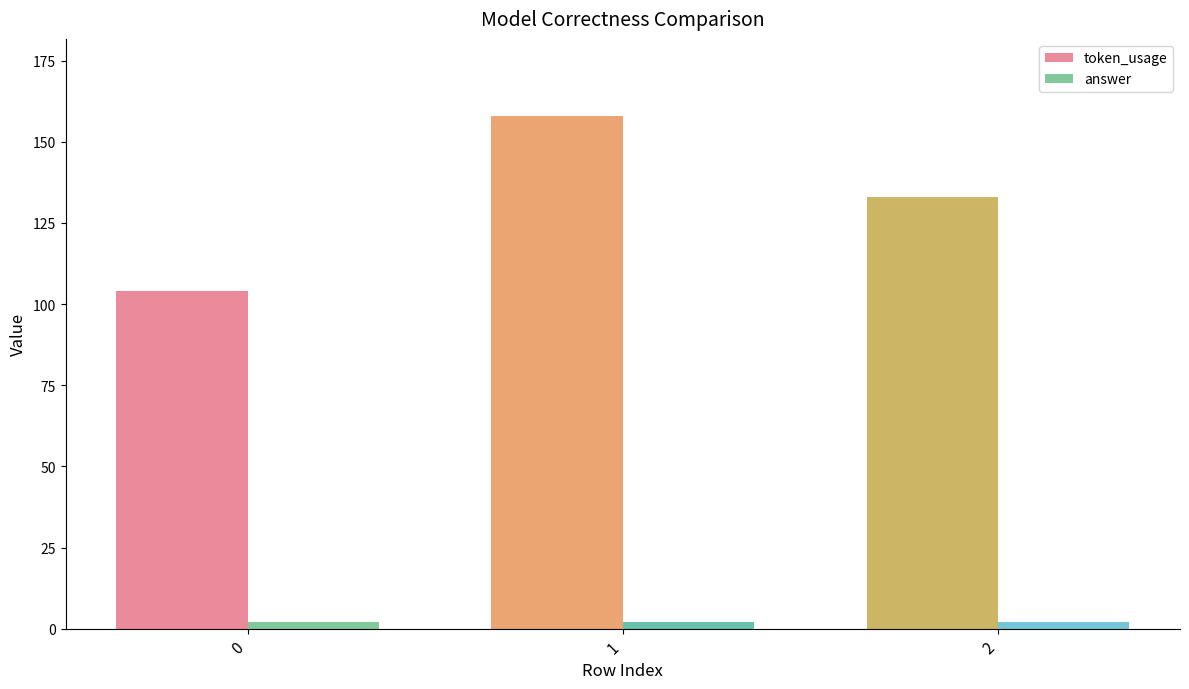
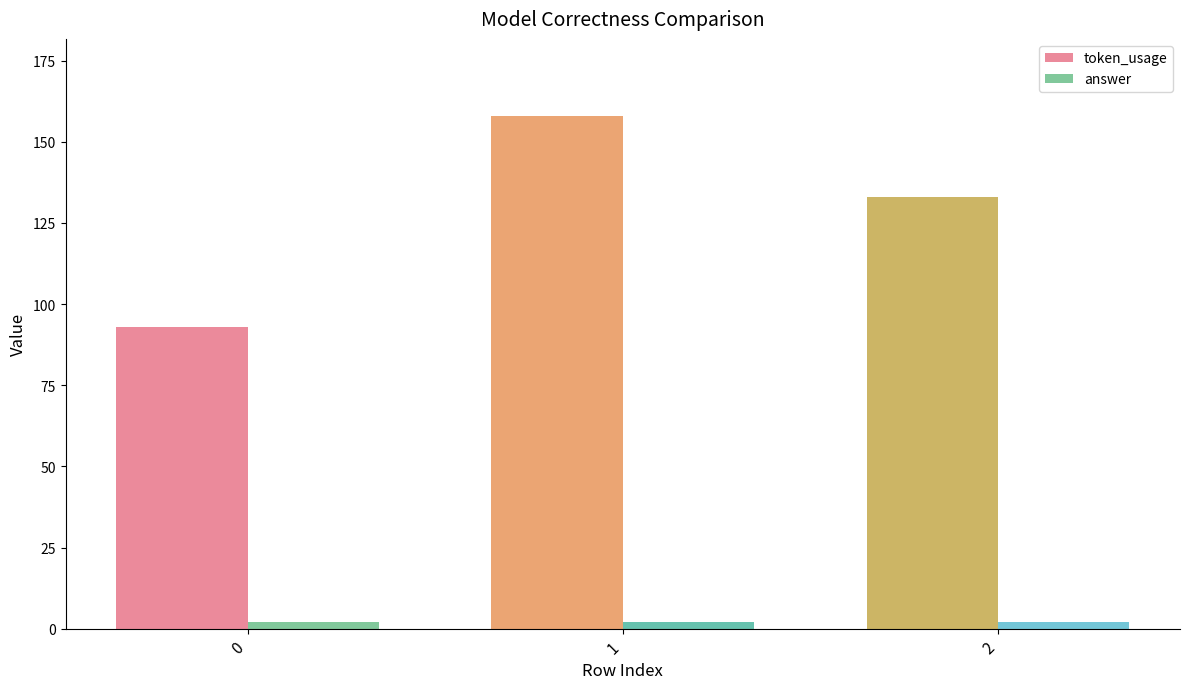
token_usage, 0: 104 -> 93
